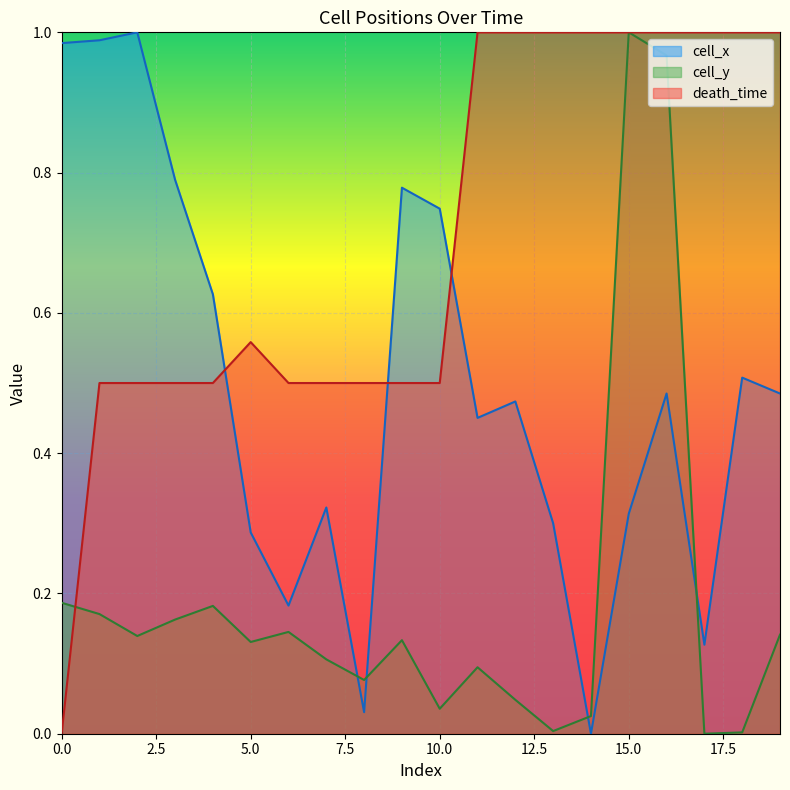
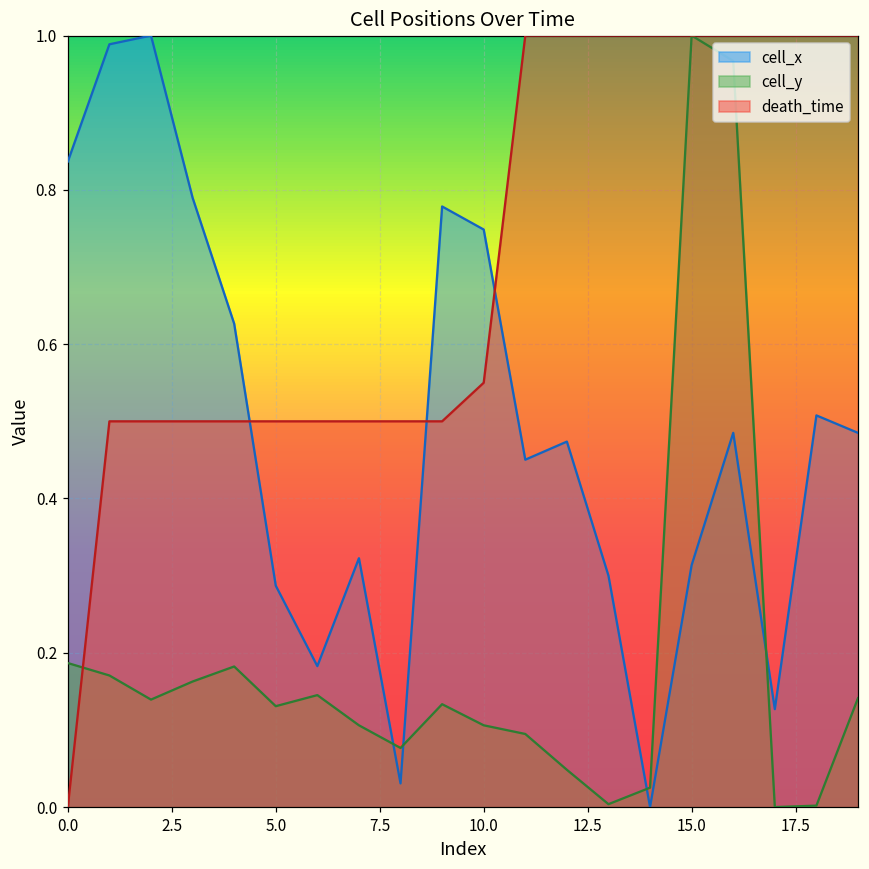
cell_x, 0.0: 0.98 -> 0.84
death_time, 5.0: 0.56 -> 0.50
cell_y, 10.0: 0.04 -> 0.11
death_time, 10.0: 0.50 -> 0.55
